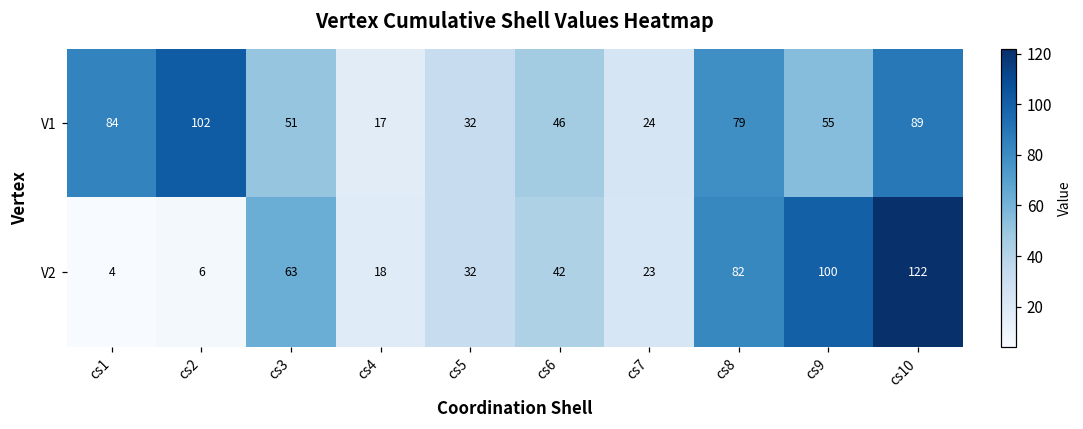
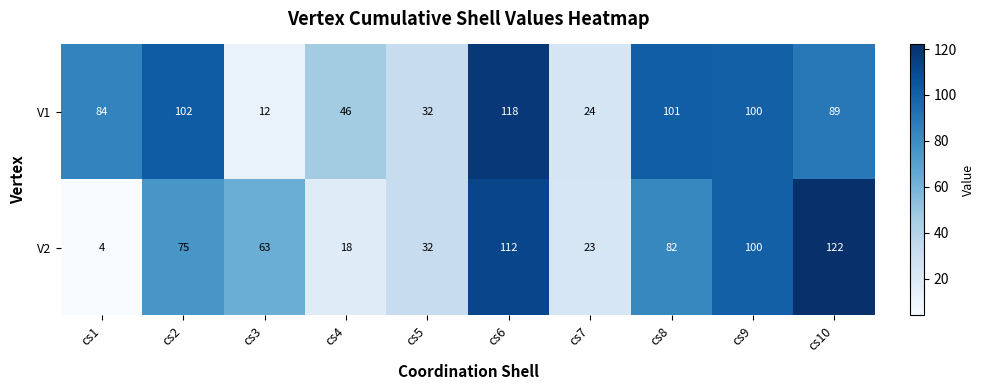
V1, cs3: 51 -> 12
V1, cs4: 17 -> 46
V1, cs6: 46 -> 118
V1, cs8: 79 -> 101
V1, cs9: 55 -> 100
V2, cs2: 6 -> 75
V2, cs6: 42 -> 112
